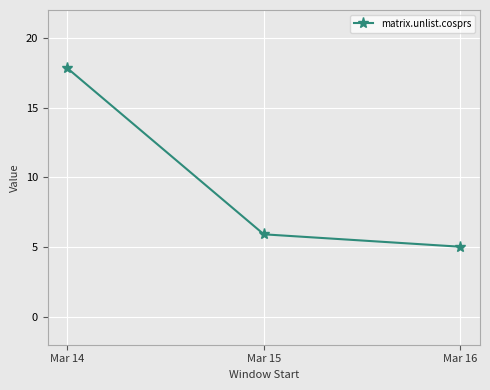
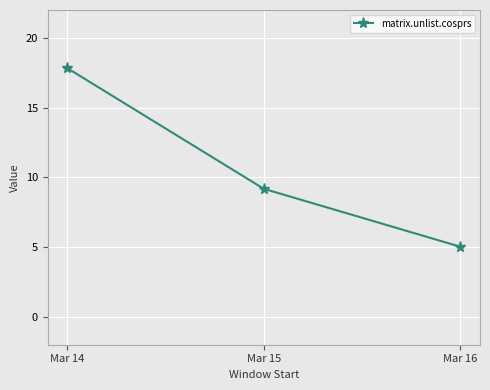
Mar 15: 5.9 -> 9.2
